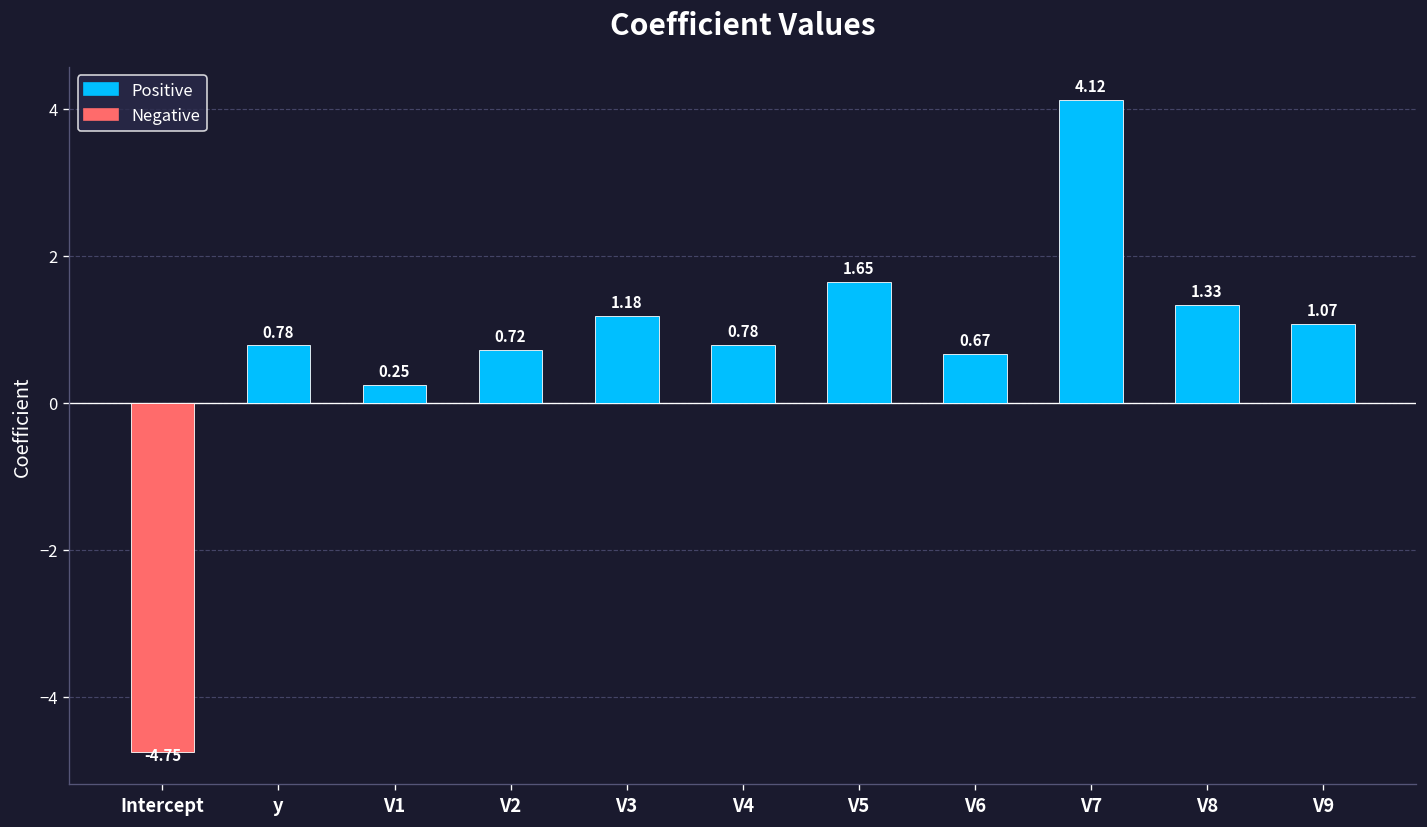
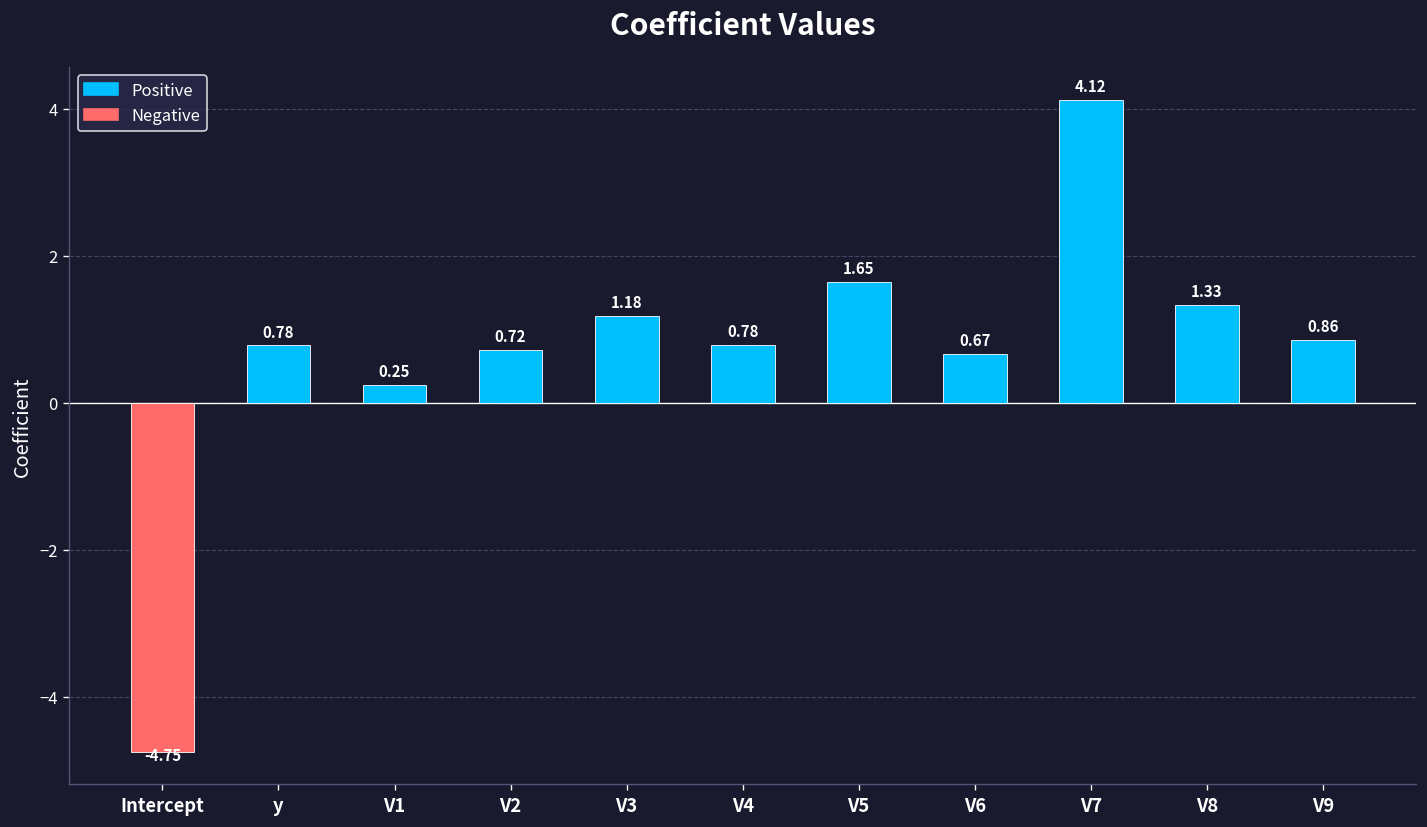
V9: 1.07 -> 0.86
